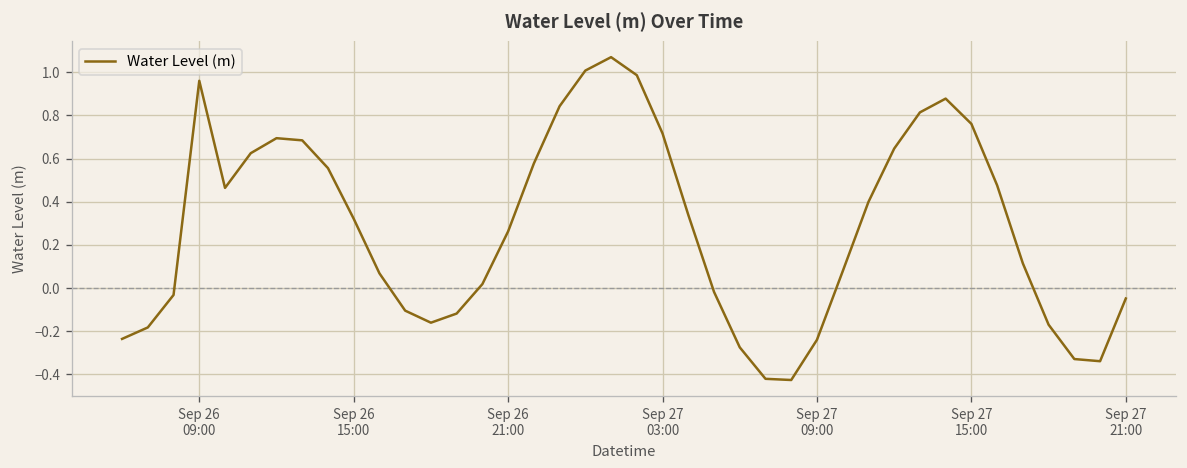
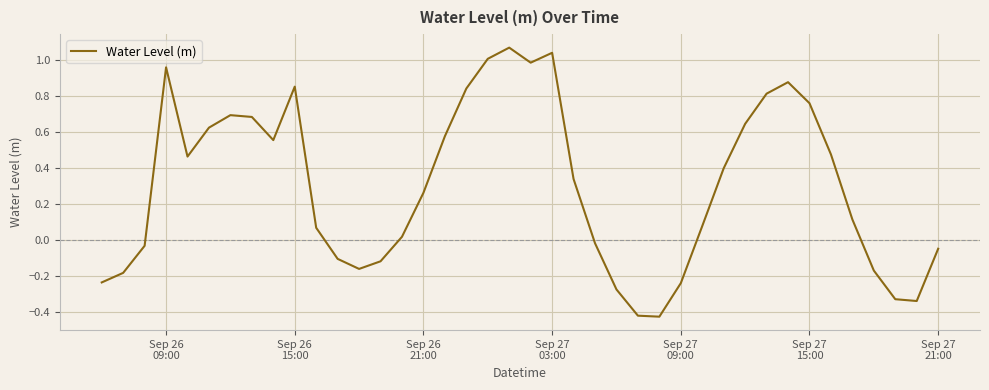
Sep 26 15:00: 0.32 -> 0.85
Sep 27 03:00: 0.72 -> 1.04
